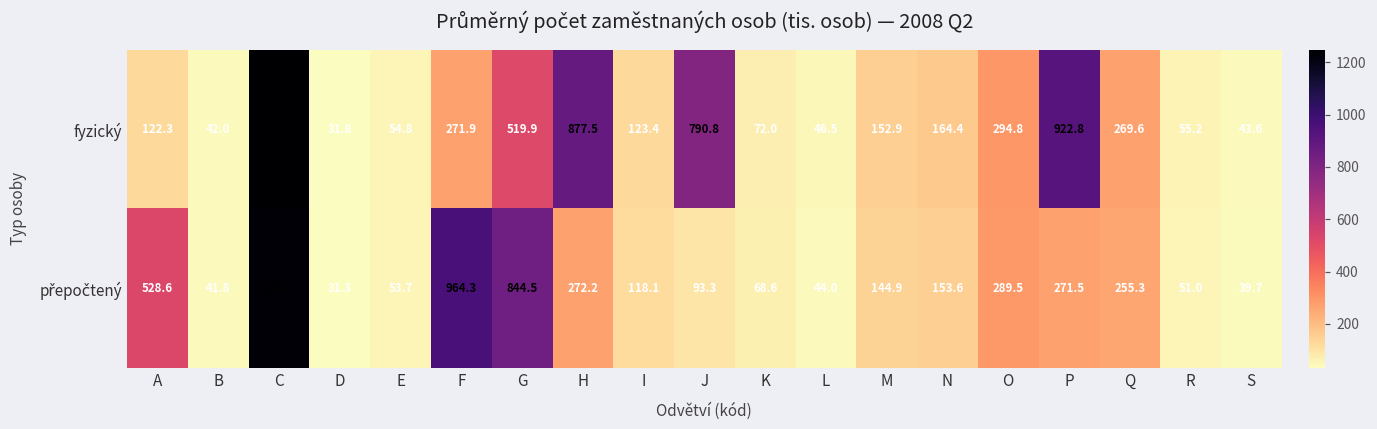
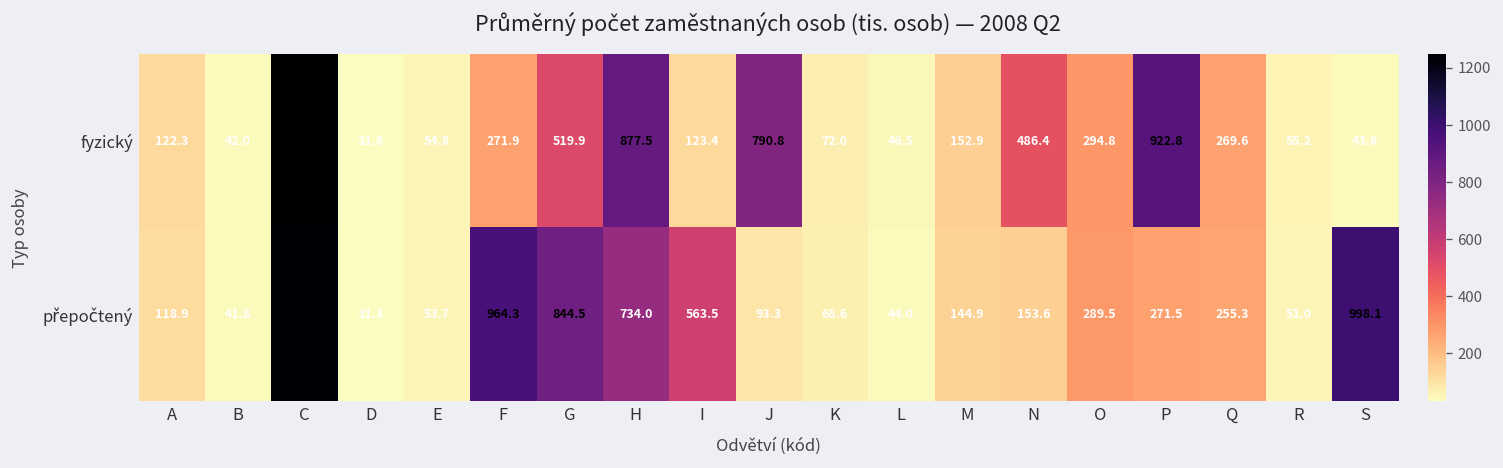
fyzický, N: 164.4 -> 486.4
přepočtený, A: 528.6 -> 118.9
přepočtený, H: 272.2 -> 734.0
přepočtený, I: 118.1 -> 563.5
přepočtený, S: 39.7 -> 998.1
